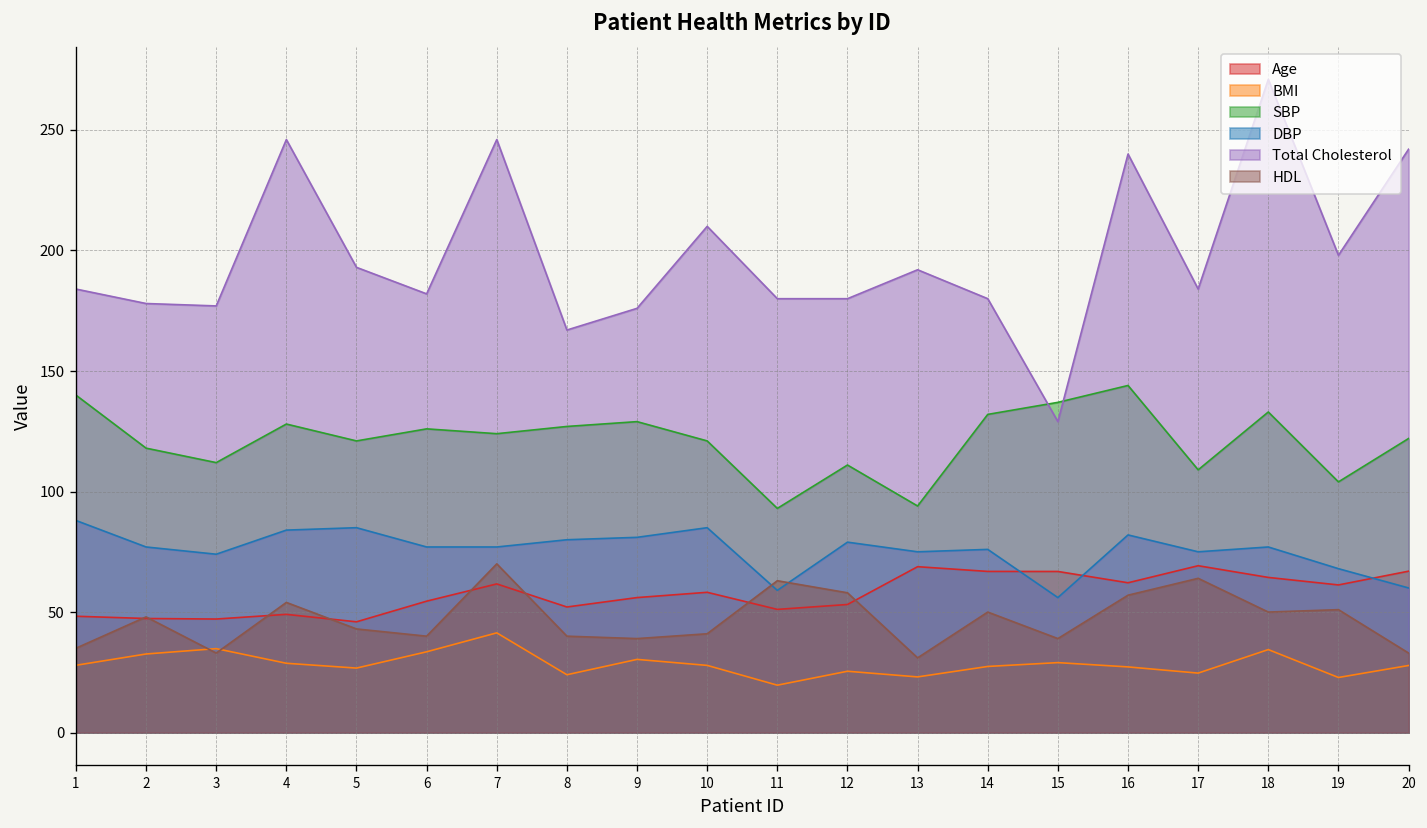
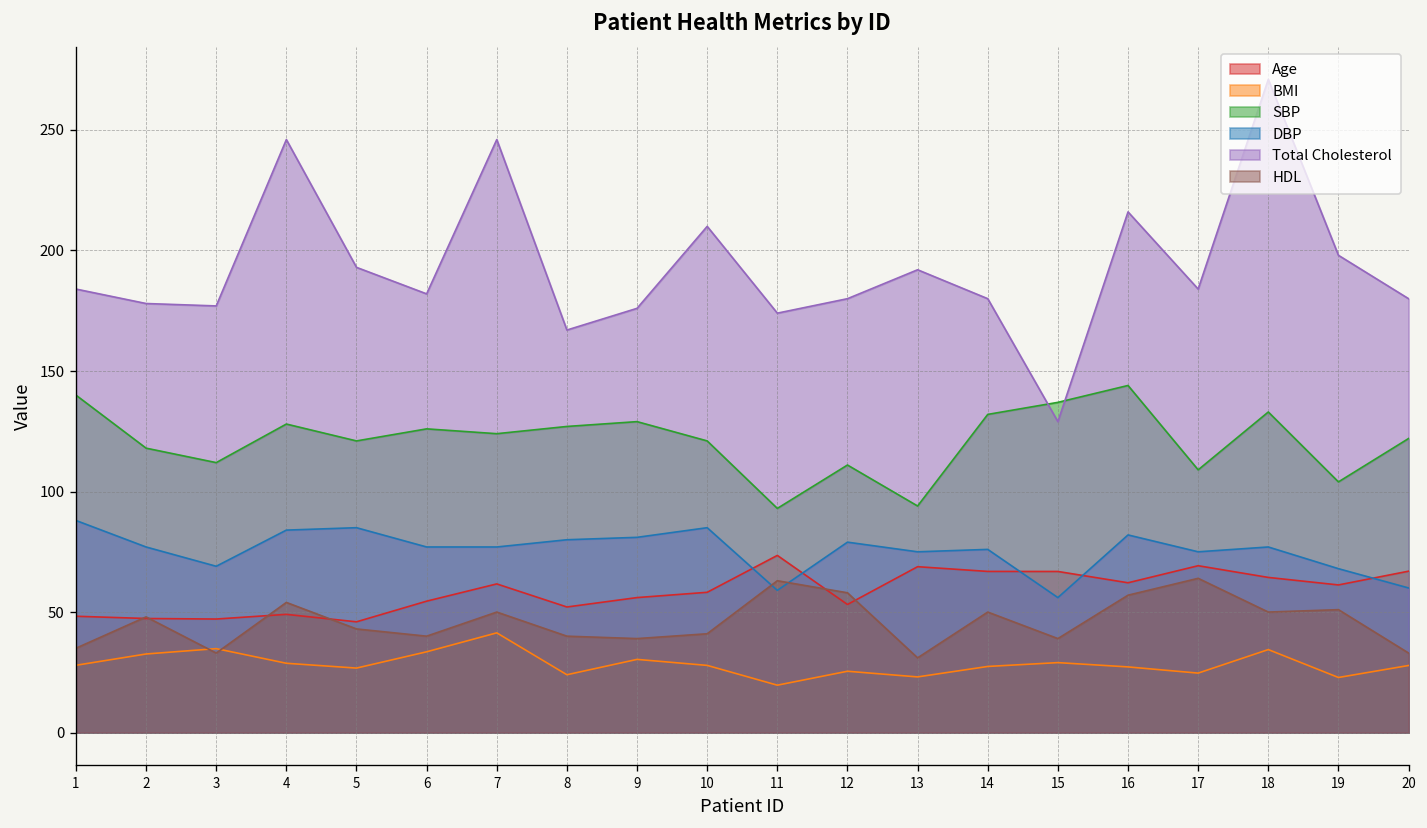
DBP, 3: 74 -> 69
HDL, 7: 70 -> 50
Age, 11: 51 -> 74
Total Cholesterol, 11: 180 -> 174
Total Cholesterol, 16: 240 -> 216
Total Cholesterol, 20: 242 -> 180
